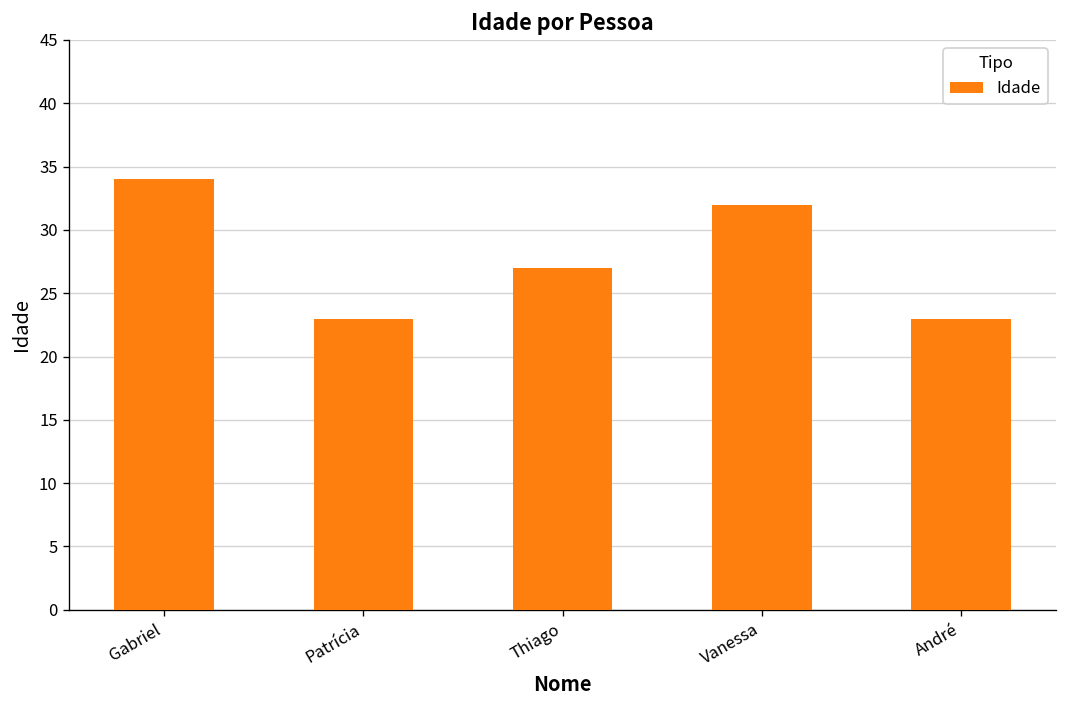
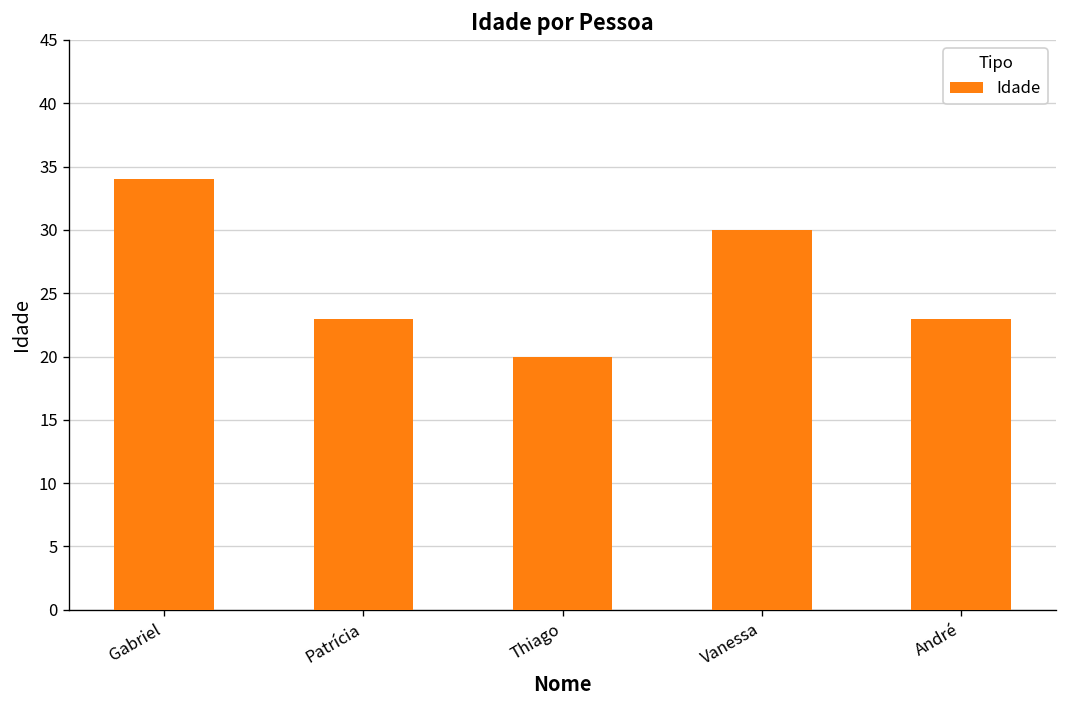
Thiago: 27 -> 20
Vanessa: 32 -> 30
